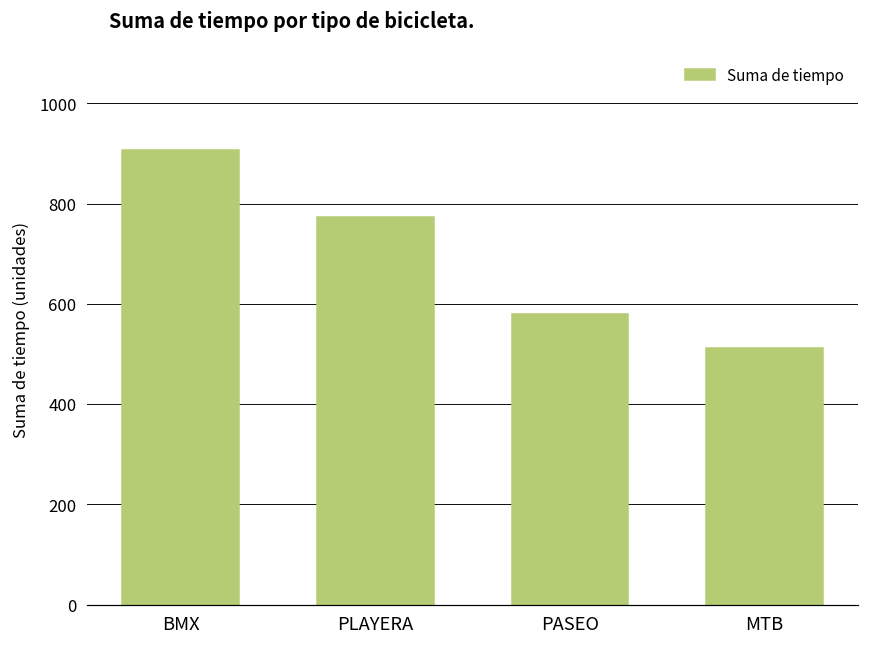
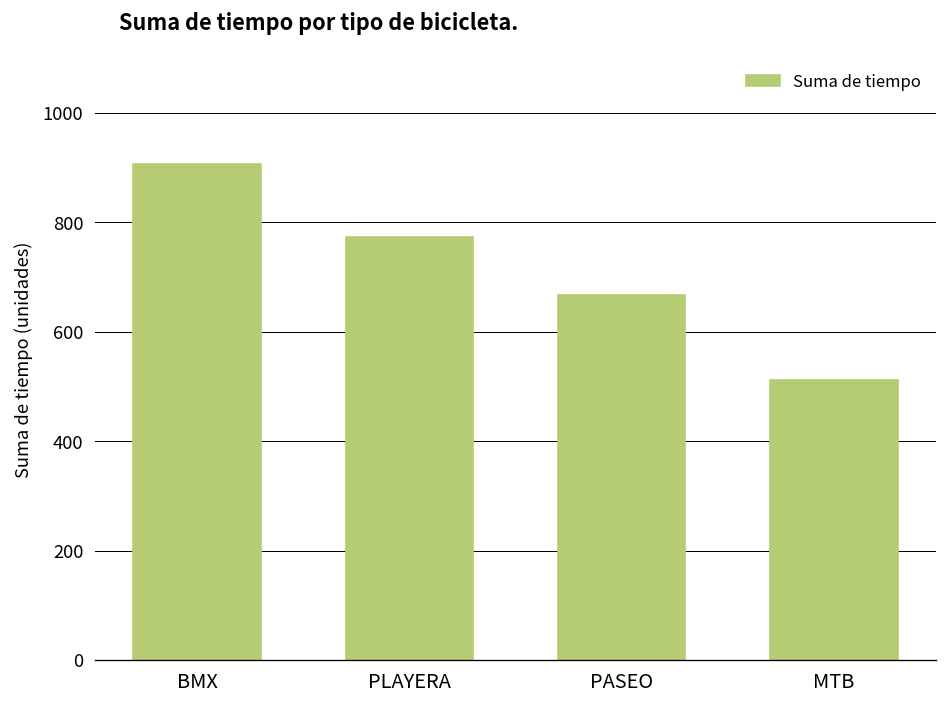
PASEO: 580 -> 670
